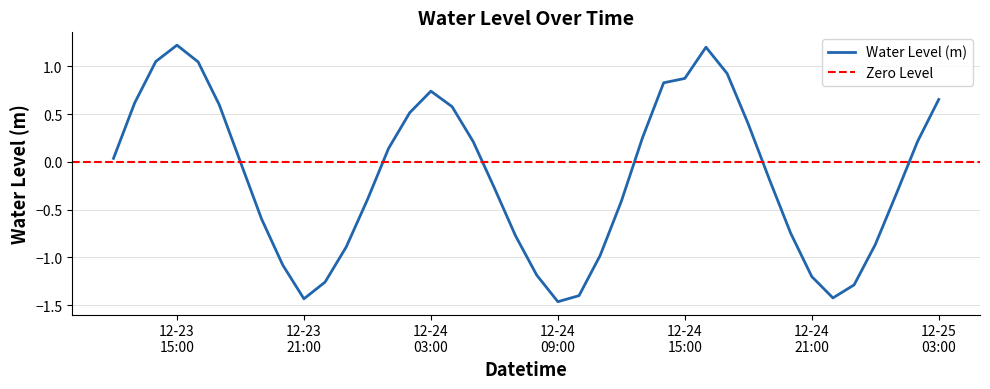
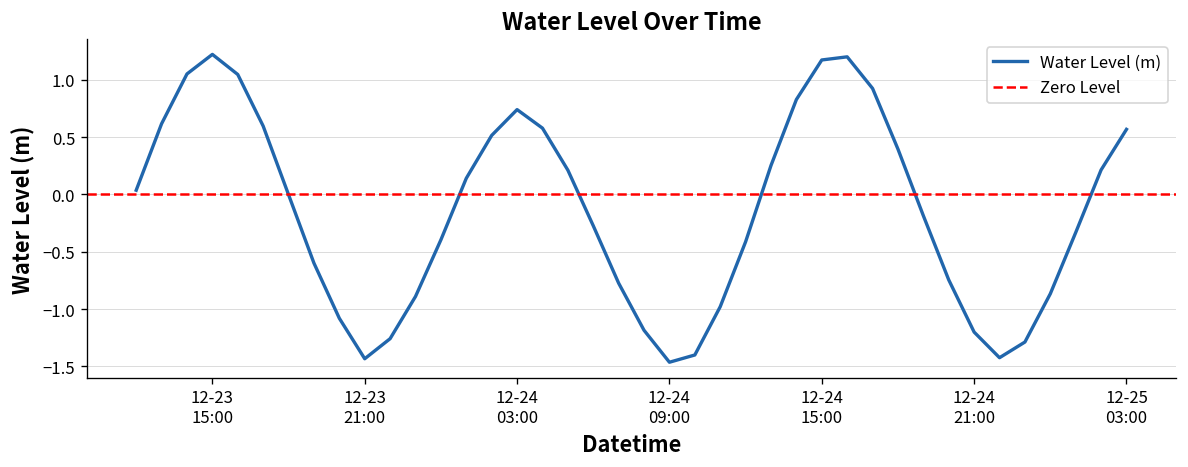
12-24 15:00: 0.9 -> 1.2
12-25 03:00: 0.7 -> 0.6
